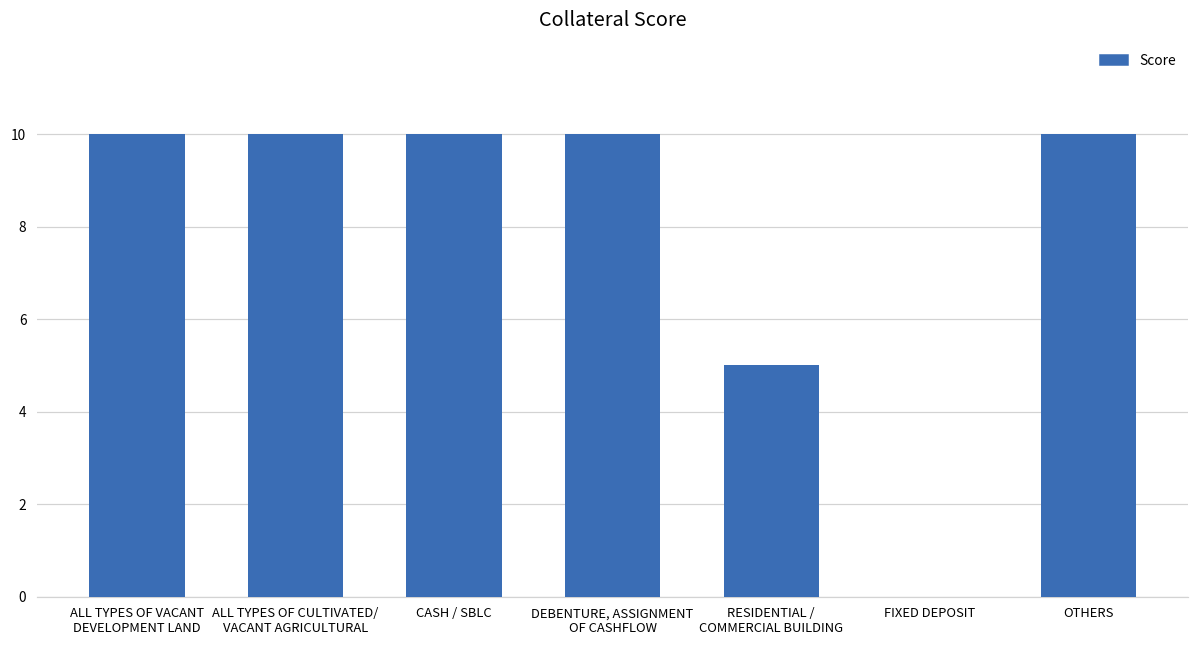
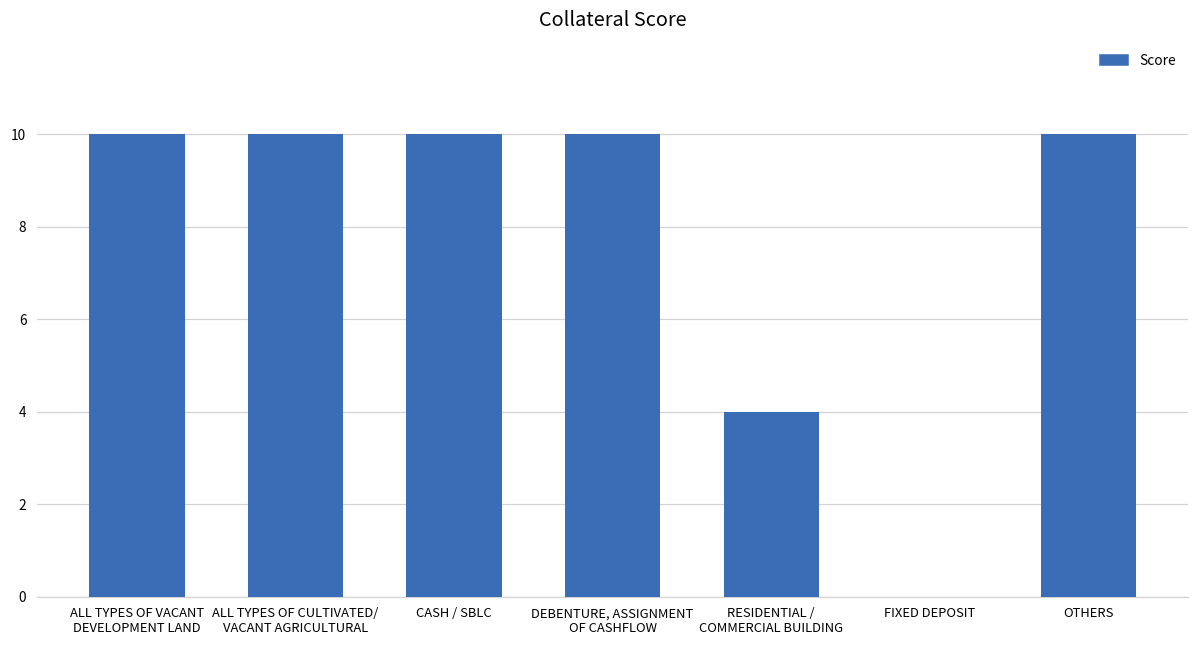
RESIDENTIAL / COMMERCIAL BUILDING: 5 -> 4
